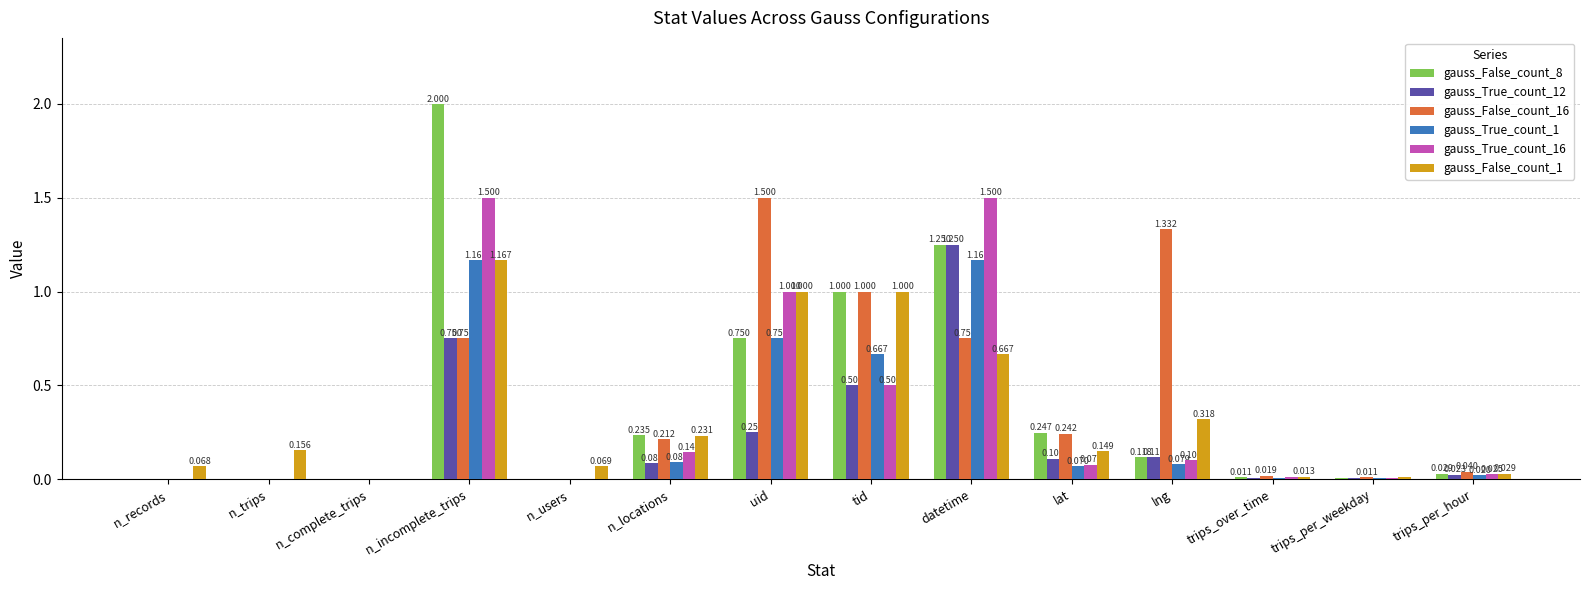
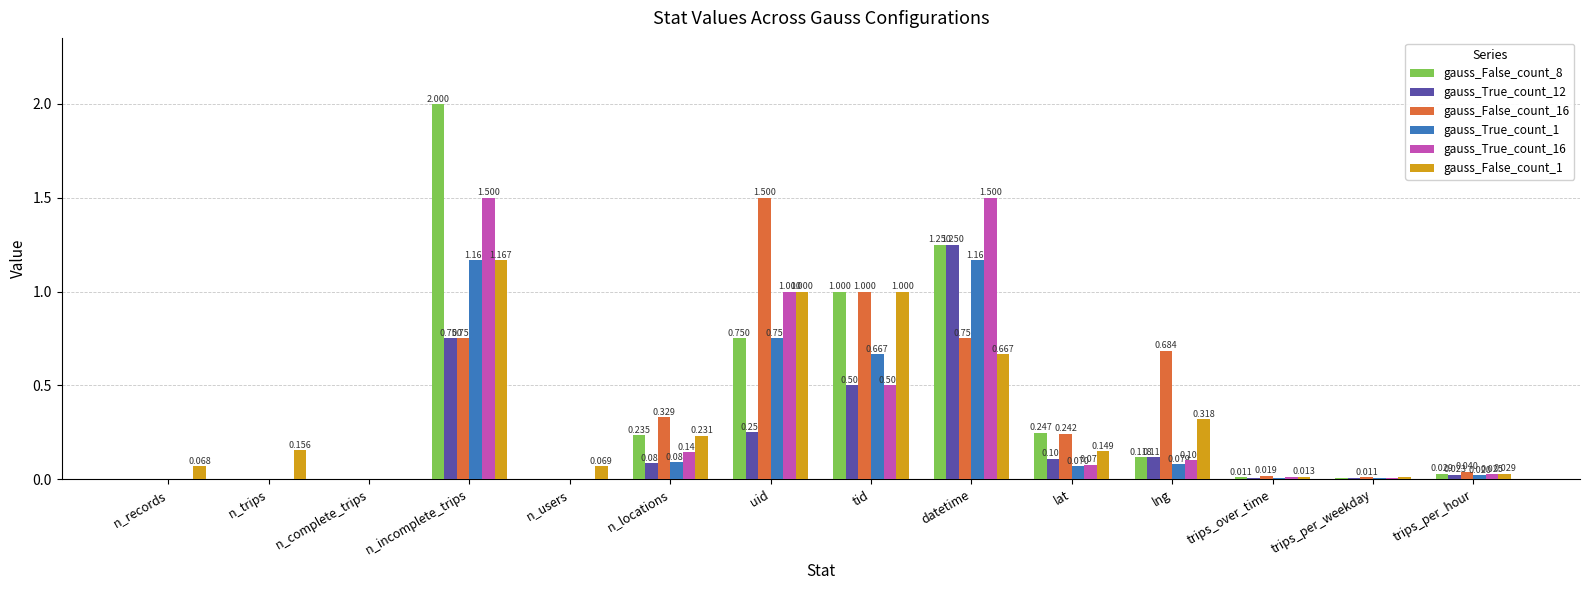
gauss_False_count_16, n_locations: 0.212 -> 0.329
gauss_False_count_16, lng: 1.332 -> 0.684
